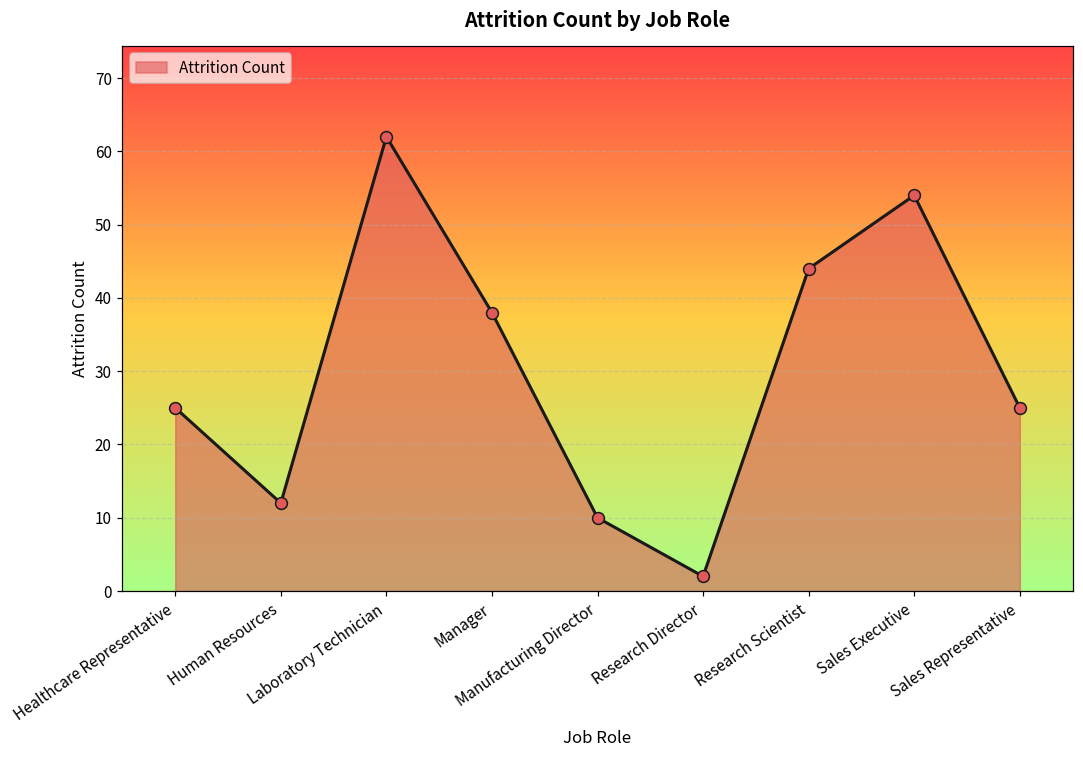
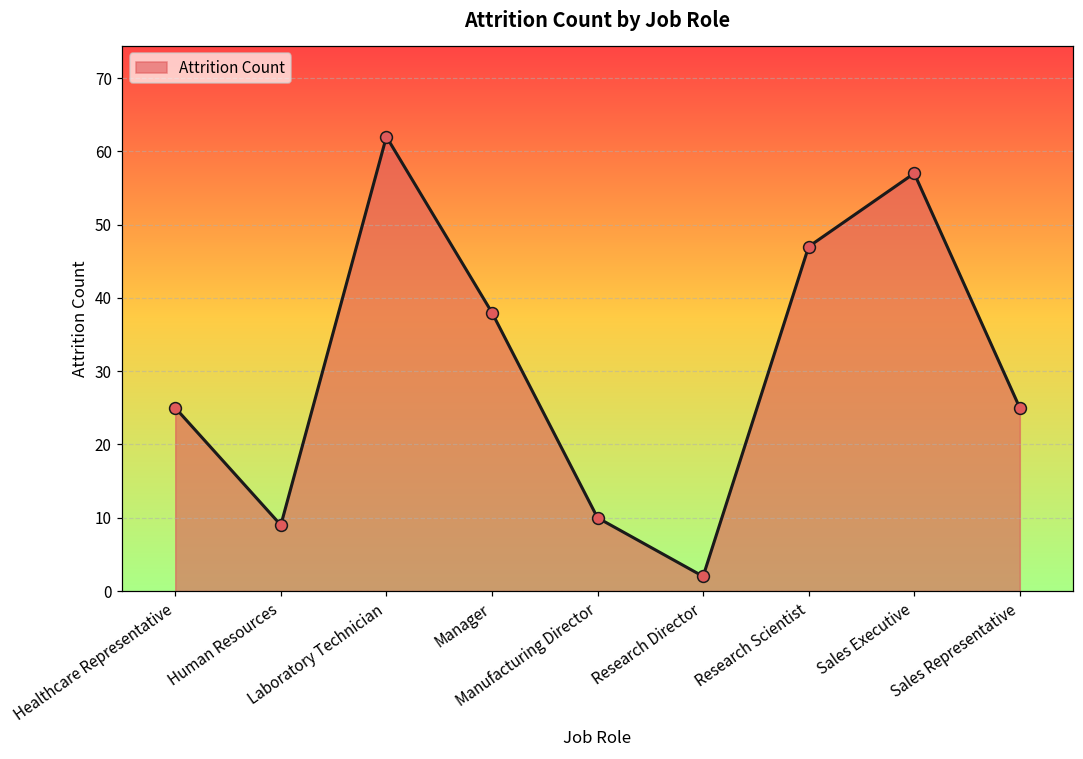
Human Resources: 12 -> 9
Research Scientist: 44 -> 47
Sales Executive: 54 -> 57
